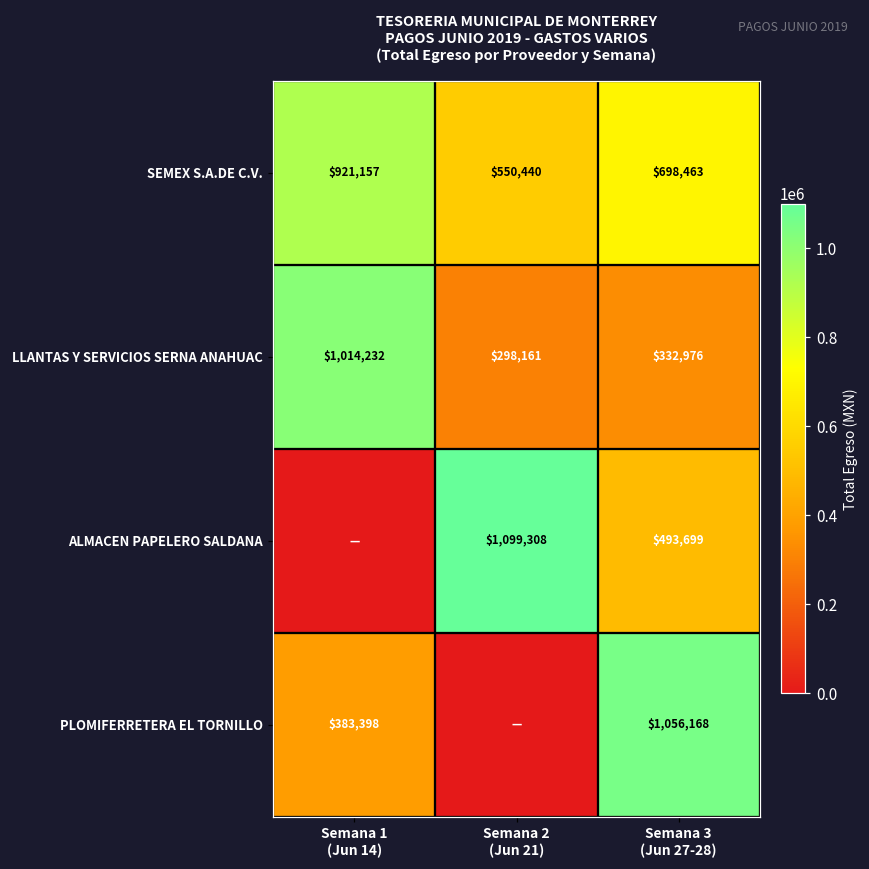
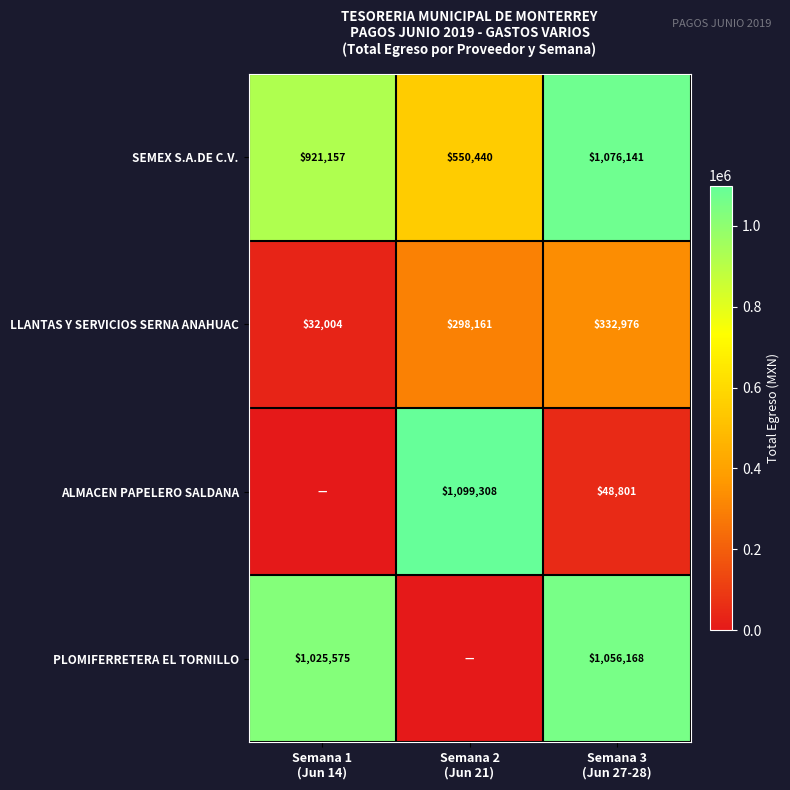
SEMEX S.A.DE C.V., Semana 3 (Jun 27-28): $698,463 -> $1,076,141
LLANTAS Y SERVICIOS SERNA ANAHUAC, Semana 1 (Jun 14): $1,014,232 -> $32,004
ALMACEN PAPELERO SALDANA, Semana 3 (Jun 27-28): $493,699 -> $48,801
PLOMIFERRETERA EL TORNILLO, Semana 1 (Jun 14): $383,398 -> $1,025,575
